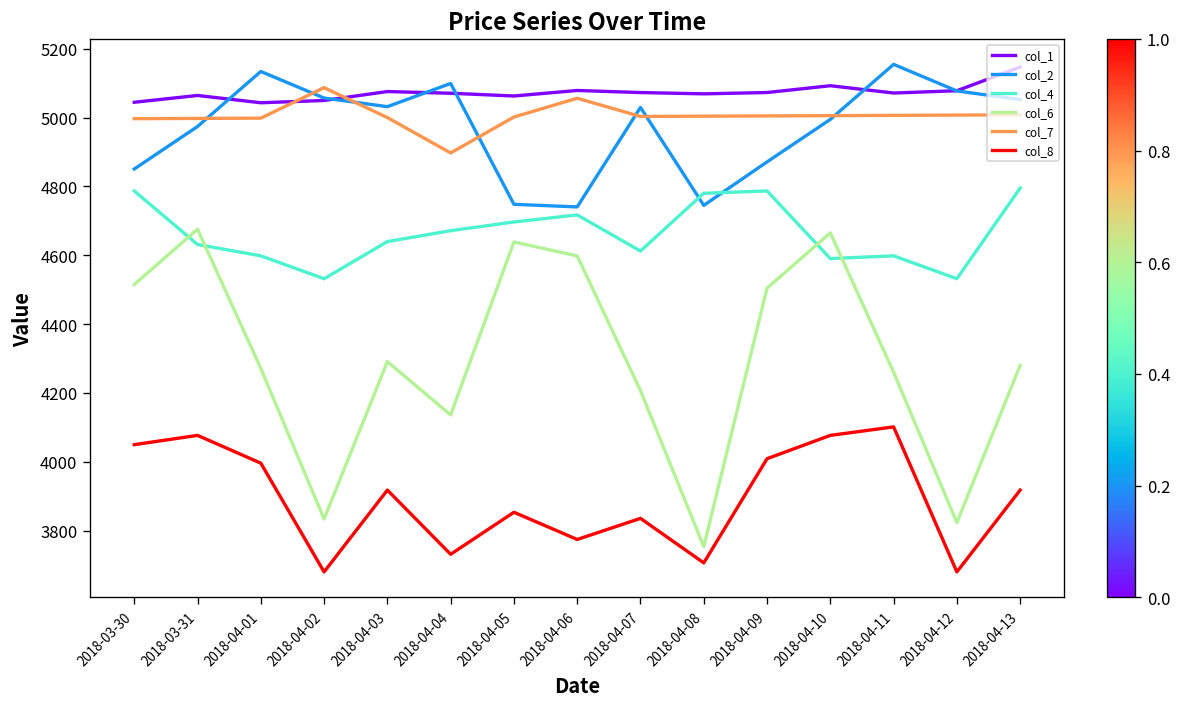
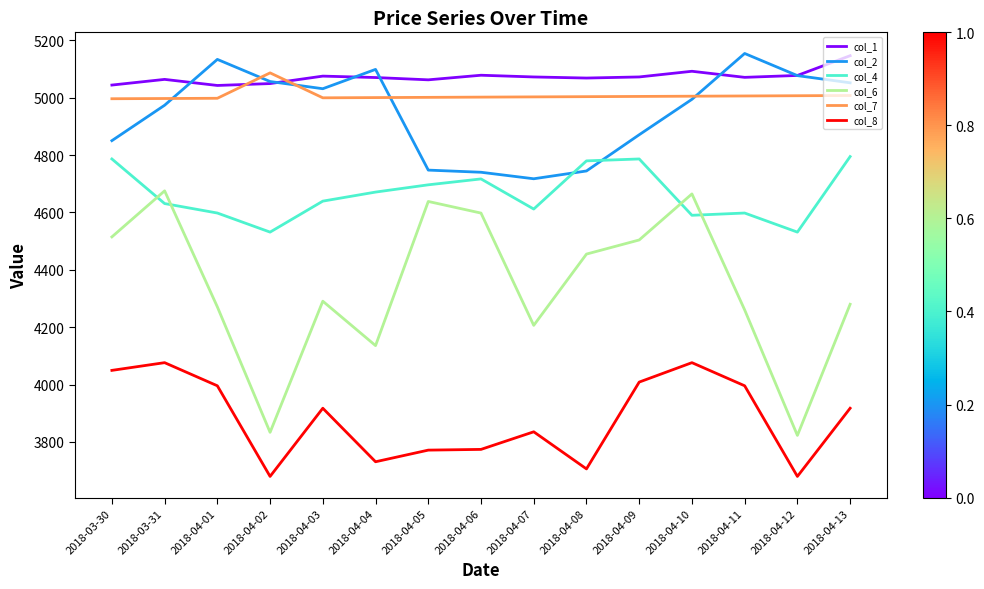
col_7, 2018-04-04: 4900 -> 5000
col_8, 2018-04-05: 3850 -> 3770
col_7, 2018-04-06: 5060 -> 5000
col_2, 2018-04-07: 5030 -> 4720
col_6, 2018-04-08: 3750 -> 4450
col_8, 2018-04-11: 4100 -> 4000
